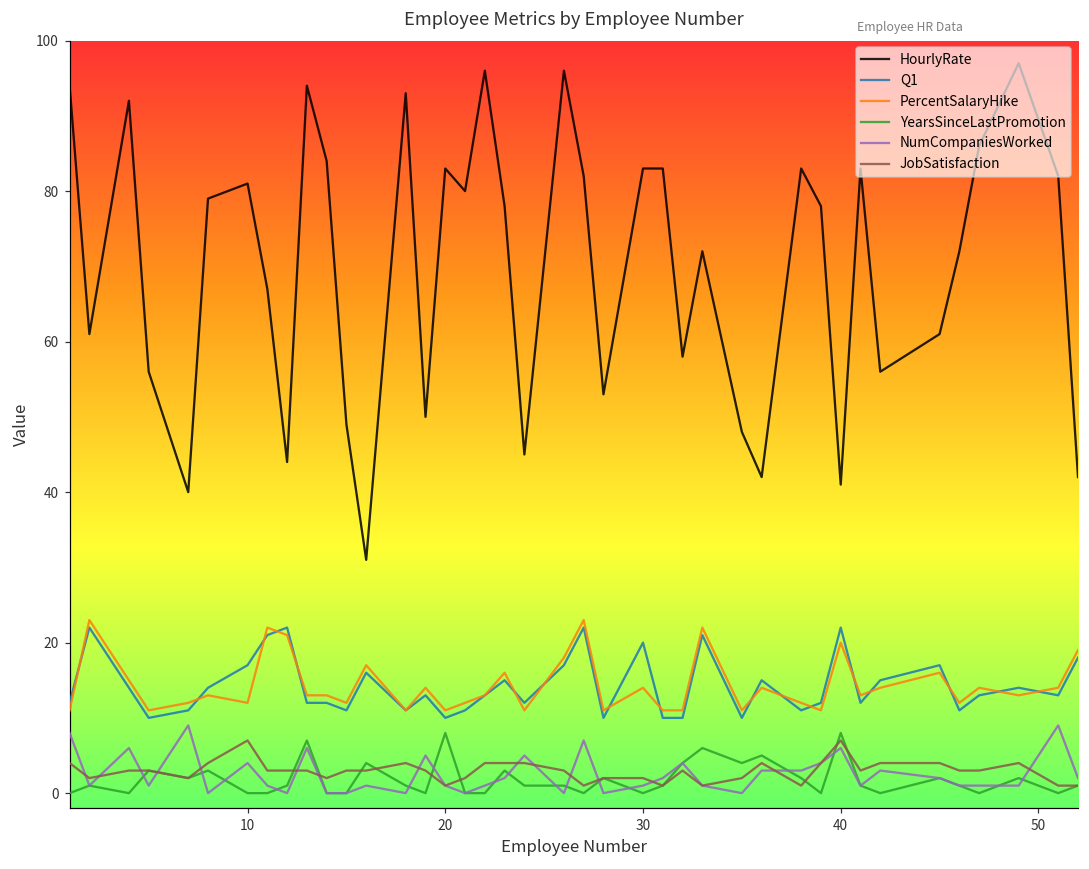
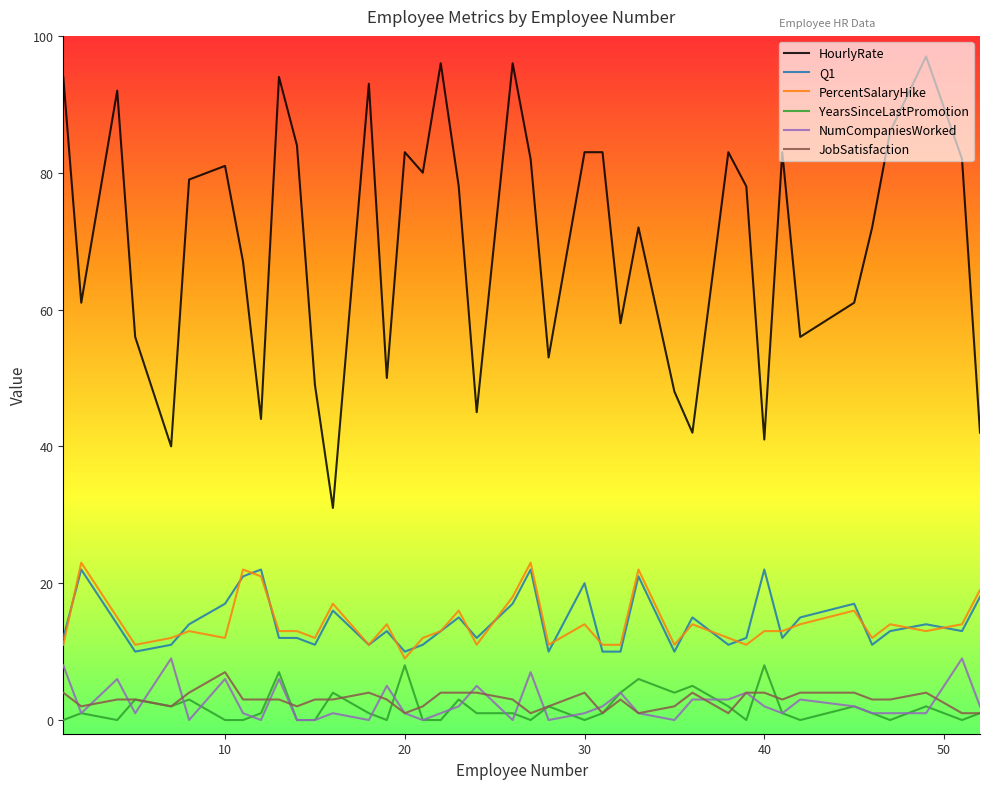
NumCompaniesWorked, 10: 4 -> 6
PercentSalaryHike, 20: 11 -> 9
JobSatisfaction, 30: 2 -> 4
PercentSalaryHike, 40: 20 -> 13
NumCompaniesWorked, 40: 6 -> 2
JobSatisfaction, 40: 7 -> 4
